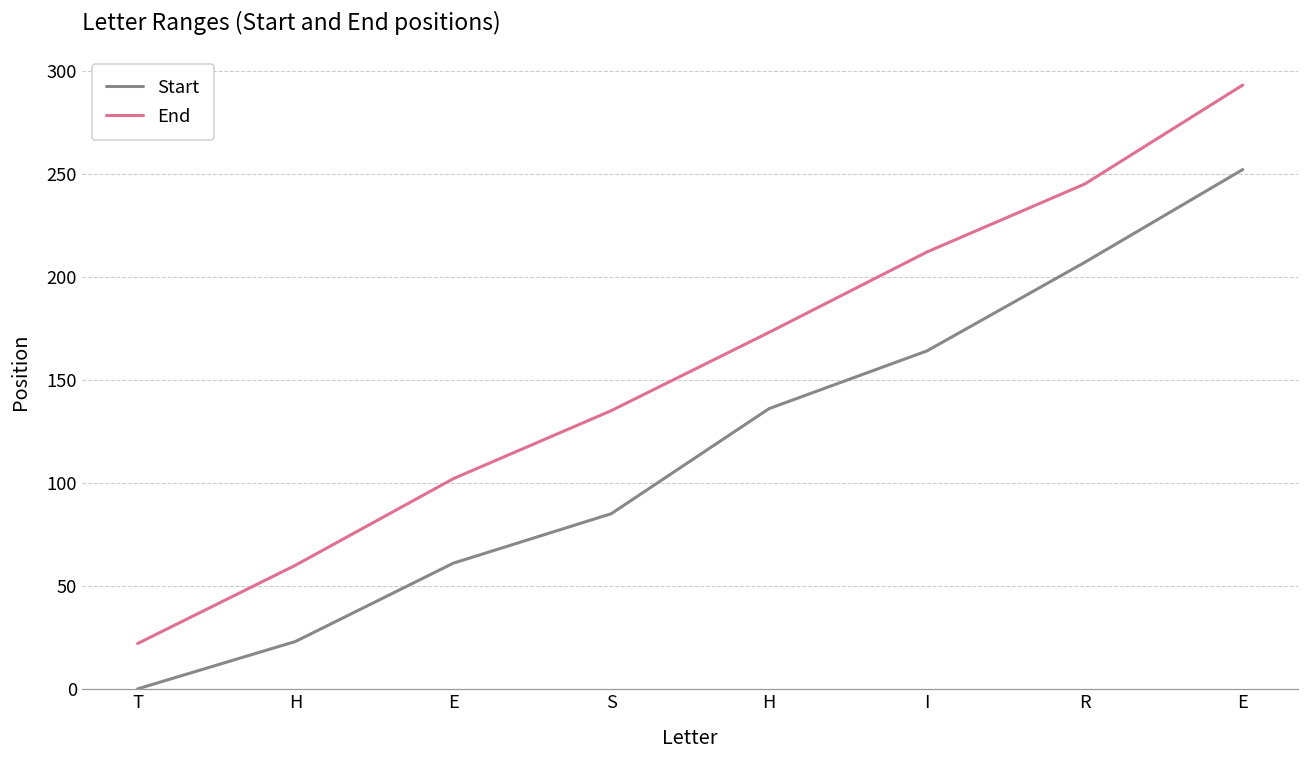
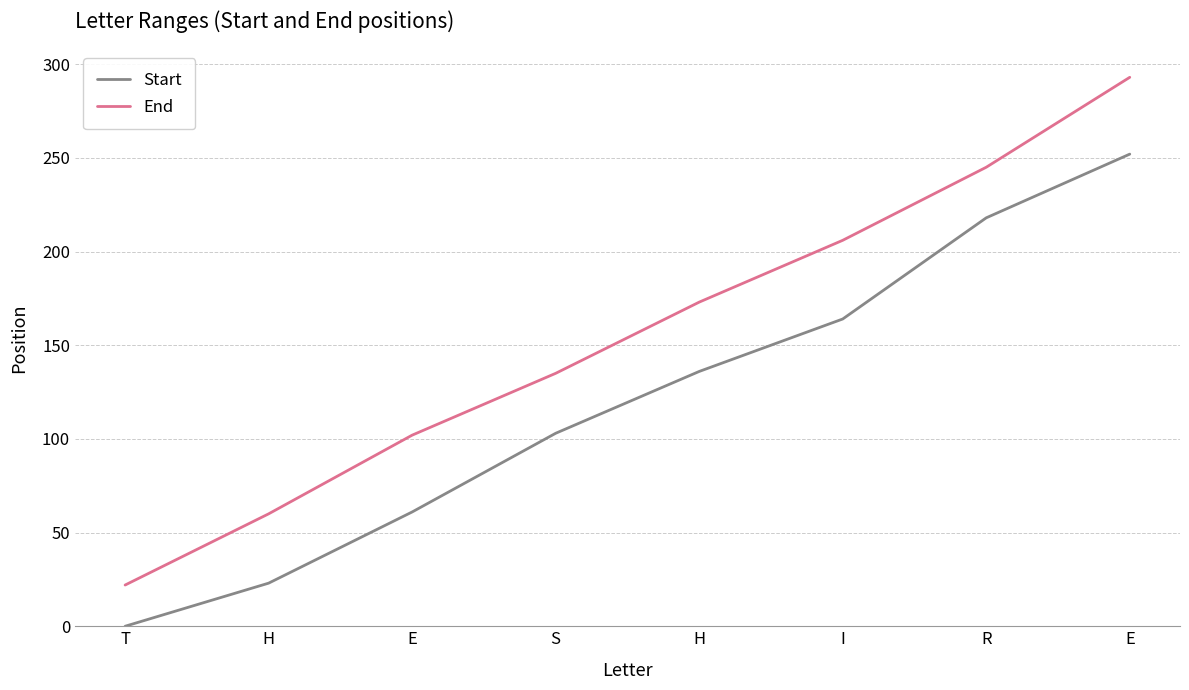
Start, S: 85 -> 103
End, I: 212 -> 206
Start, R: 207 -> 218
